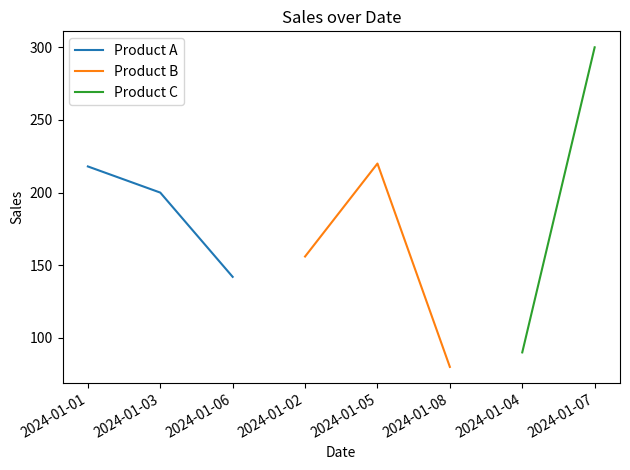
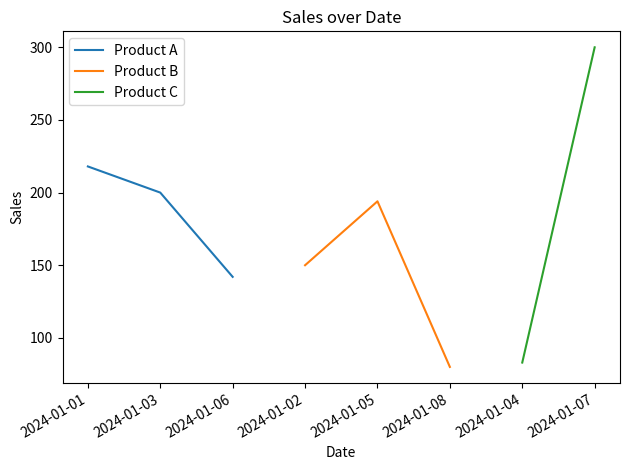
Product B, 2024-01-02: 156 -> 150
Product B, 2024-01-05: 220 -> 194
Product C, 2024-01-04: 90 -> 83
